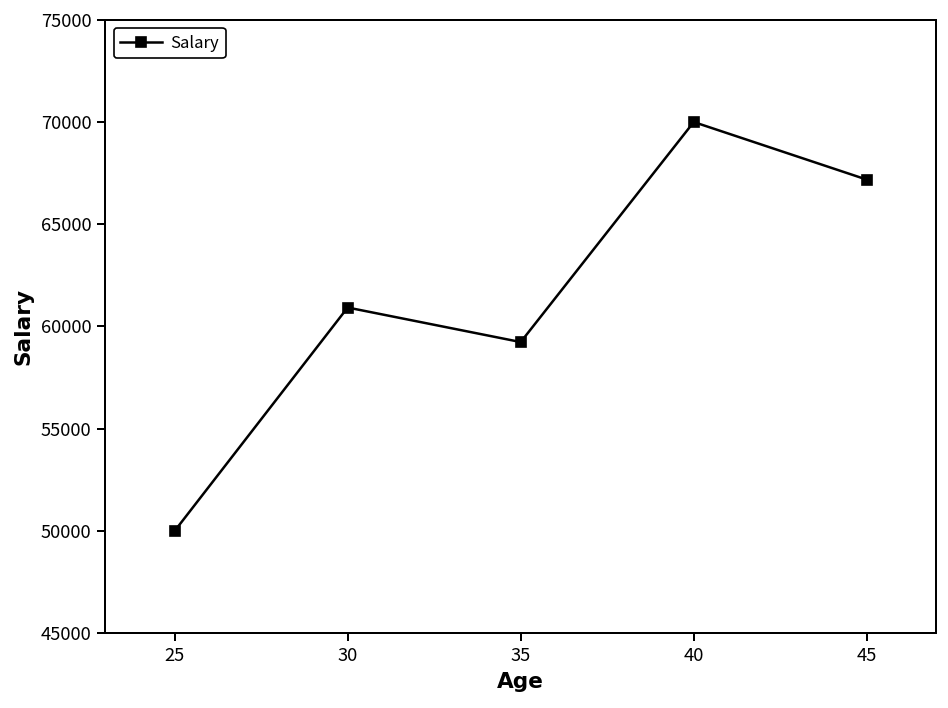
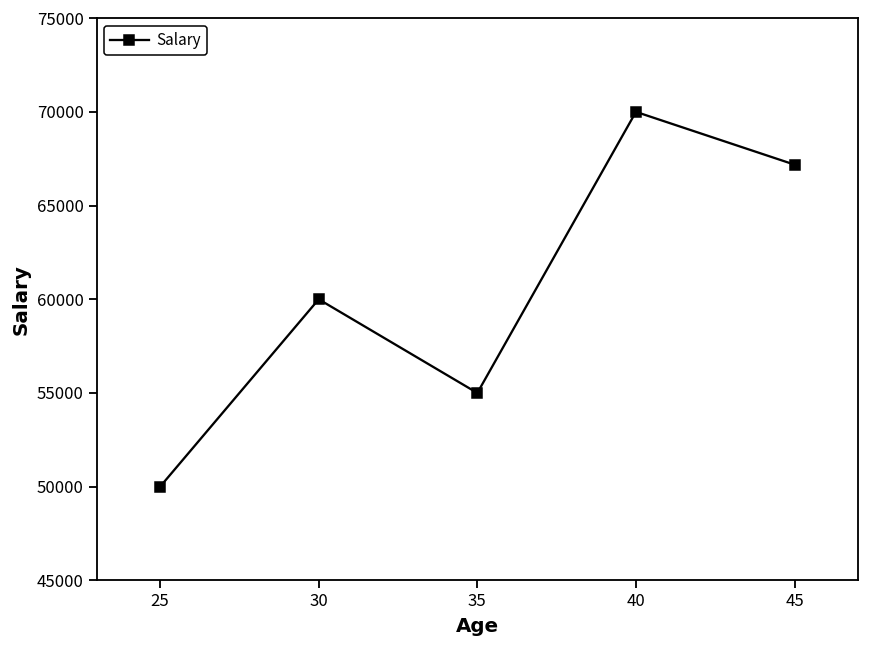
30: 60900 -> 60000
35: 59200 -> 55000
